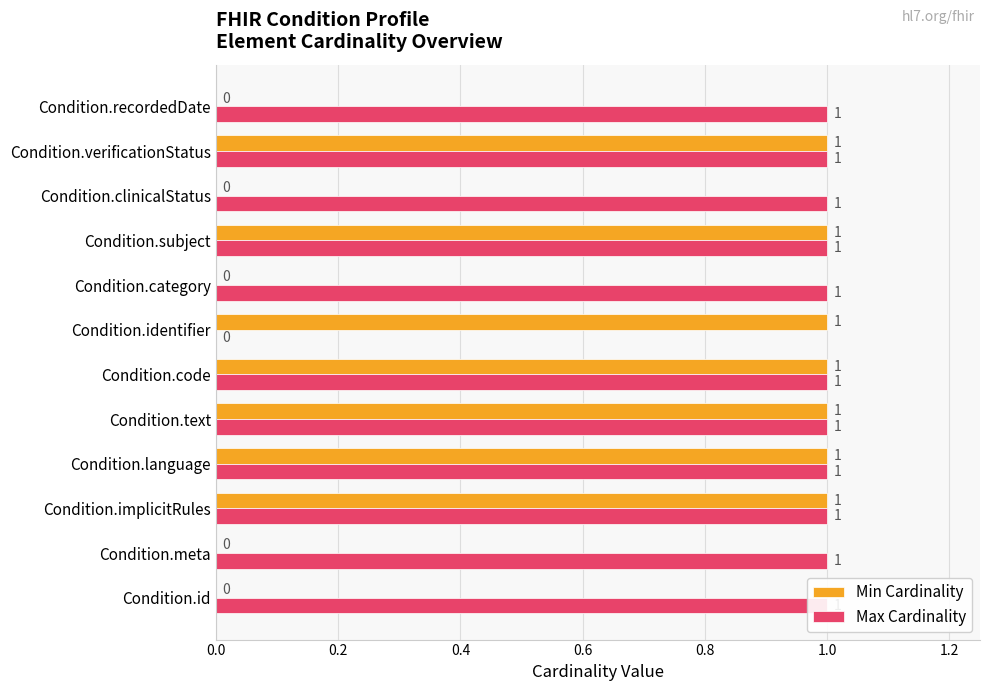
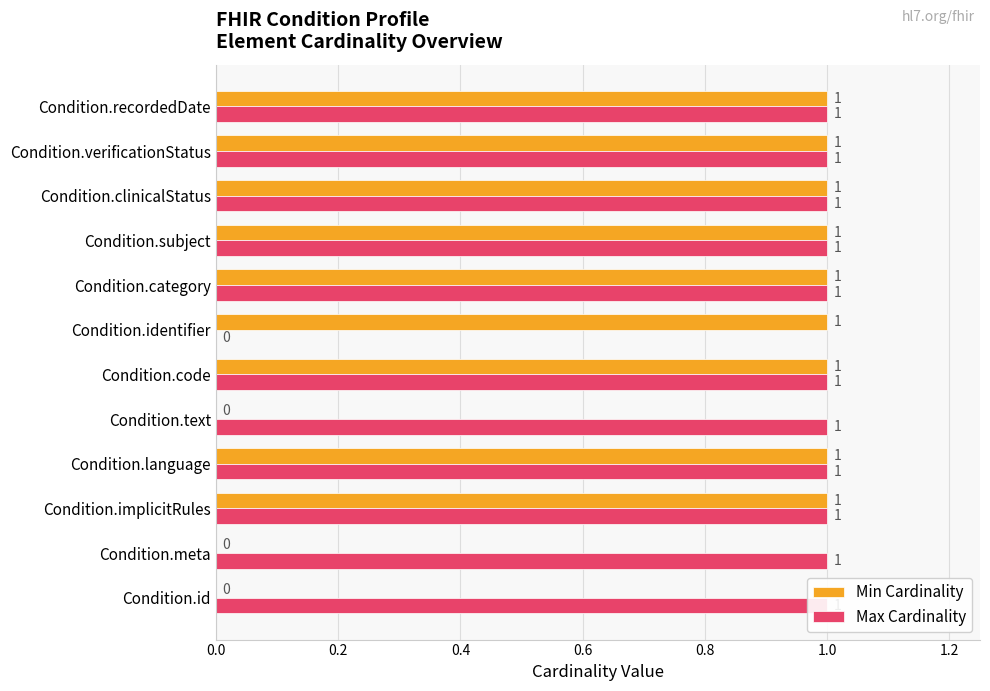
Min Cardinality, Condition.recordedDate: 0 -> 1
Min Cardinality, Condition.clinicalStatus: 0 -> 1
Min Cardinality, Condition.category: 0 -> 1
Min Cardinality, Condition.text: 1 -> 0
